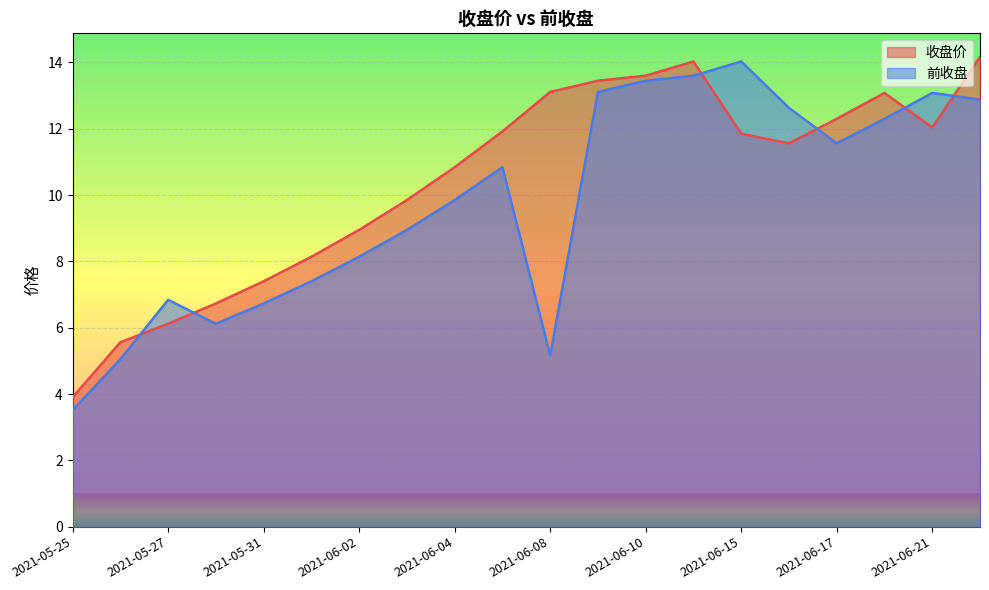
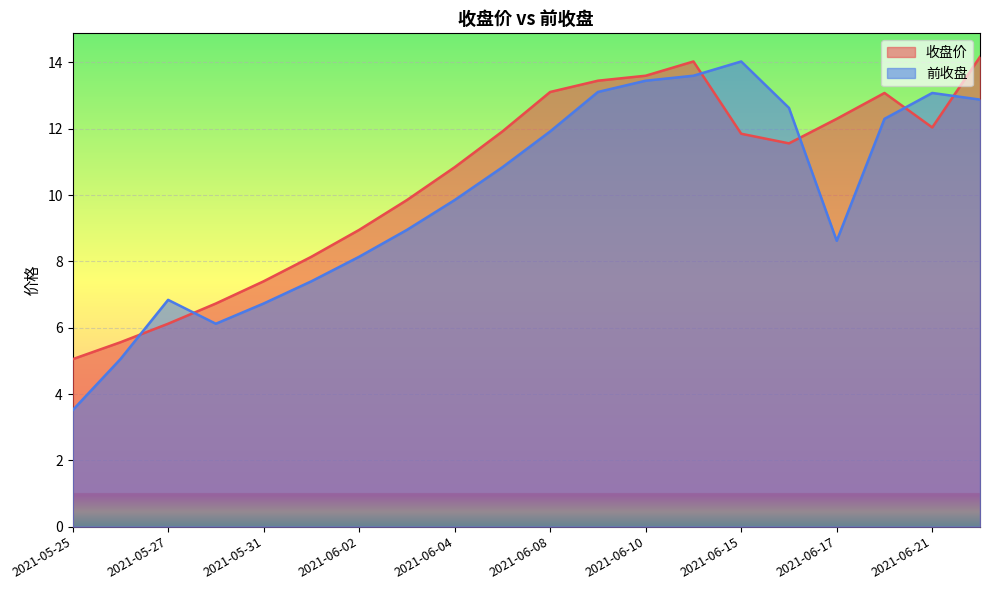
收盘价, 2021-05-25: 3.9 -> 5.1
前收盘, 2021-06-08: 5.2 -> 11.9
前收盘, 2021-06-17: 11.6 -> 8.6
